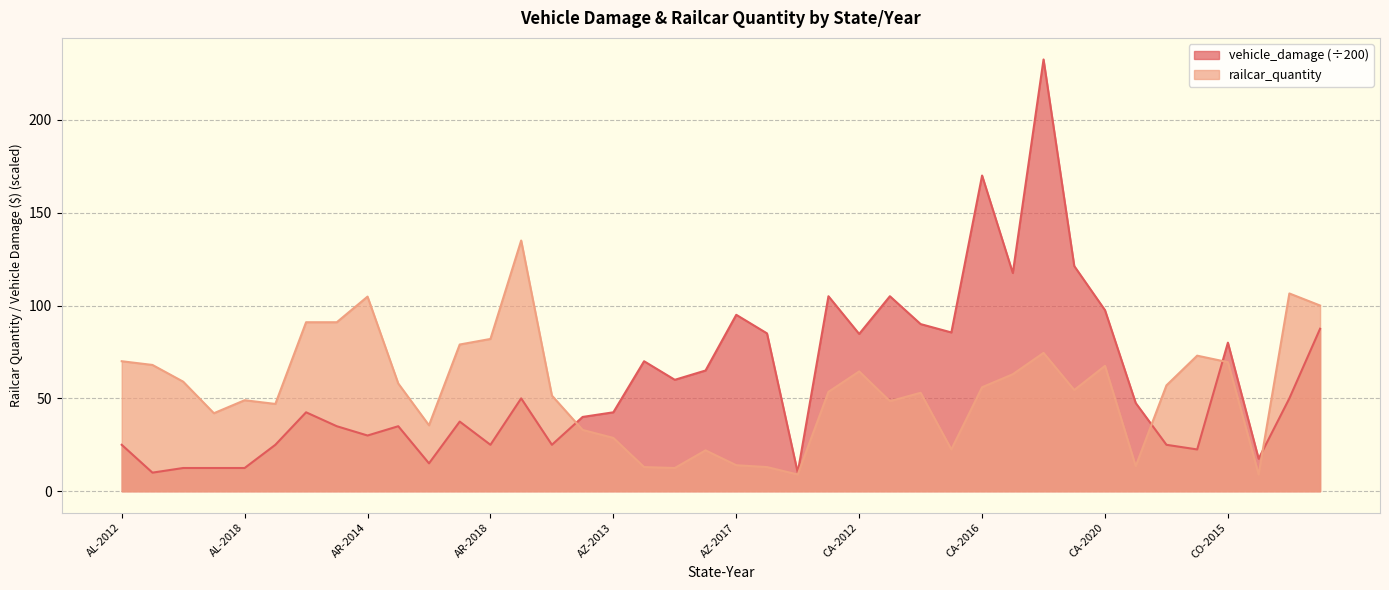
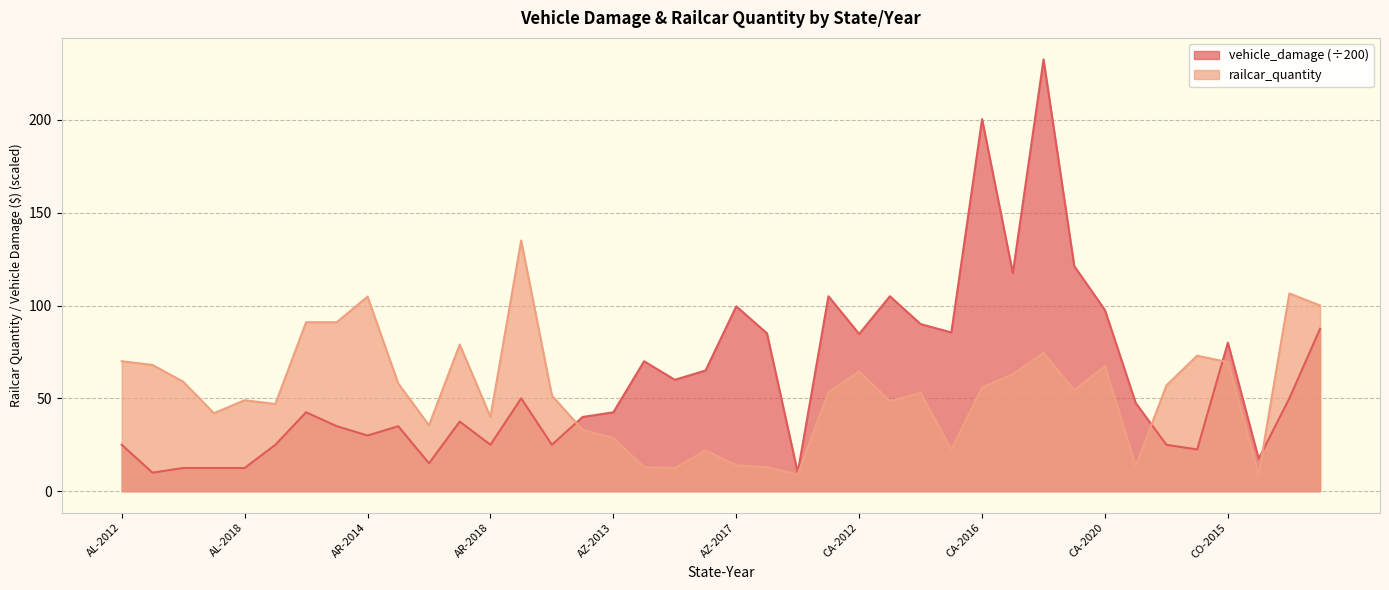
railcar_quantity, AR-2018: 82 -> 40
vehicle_damage (÷200), AZ-2017: 95 -> 100
vehicle_damage (÷200), CA-2016: 170 -> 200
